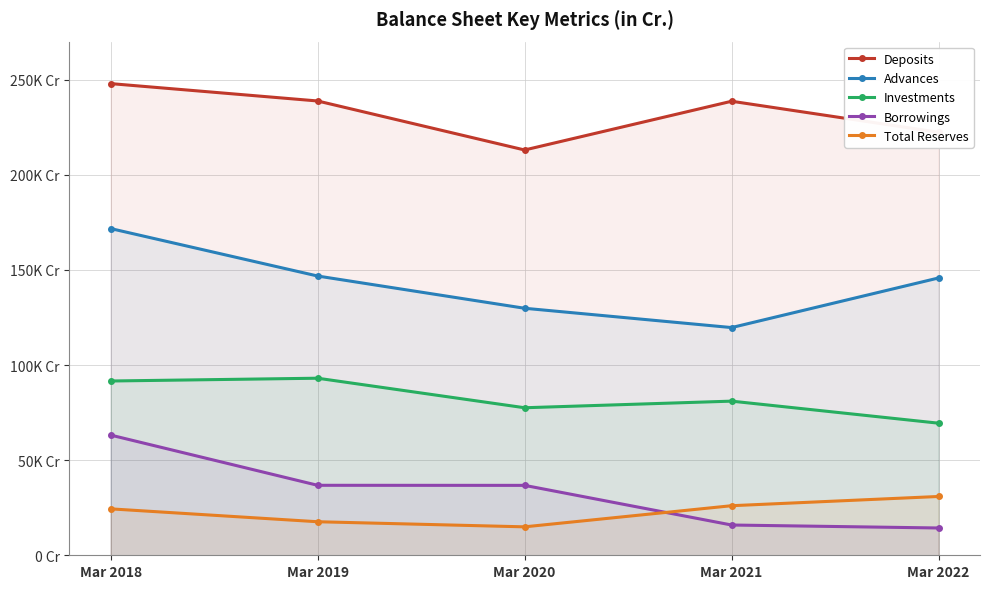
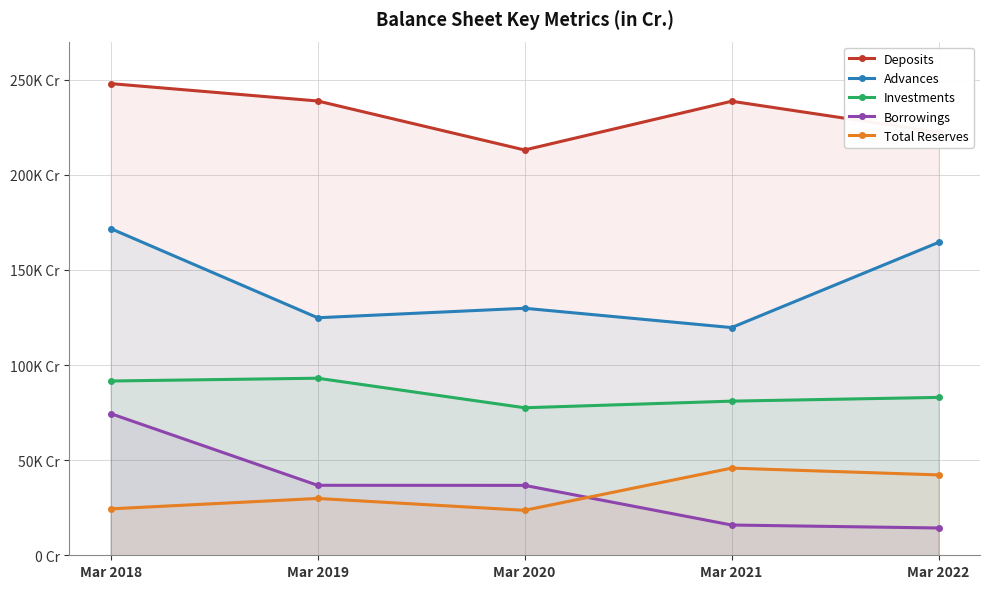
Borrowings, Mar 2018: 63K Cr -> 74K Cr
Advances, Mar 2019: 147K Cr -> 125K Cr
Total Reserves, Mar 2019: 18K Cr -> 30K Cr
Total Reserves, Mar 2020: 15K Cr -> 24K Cr
Total Reserves, Mar 2021: 26K Cr -> 46K Cr
Advances, Mar 2022: 146K Cr -> 164K Cr
Investments, Mar 2022: 69K Cr -> 83K Cr
Total Reserves, Mar 2022: 31K Cr -> 42K Cr
